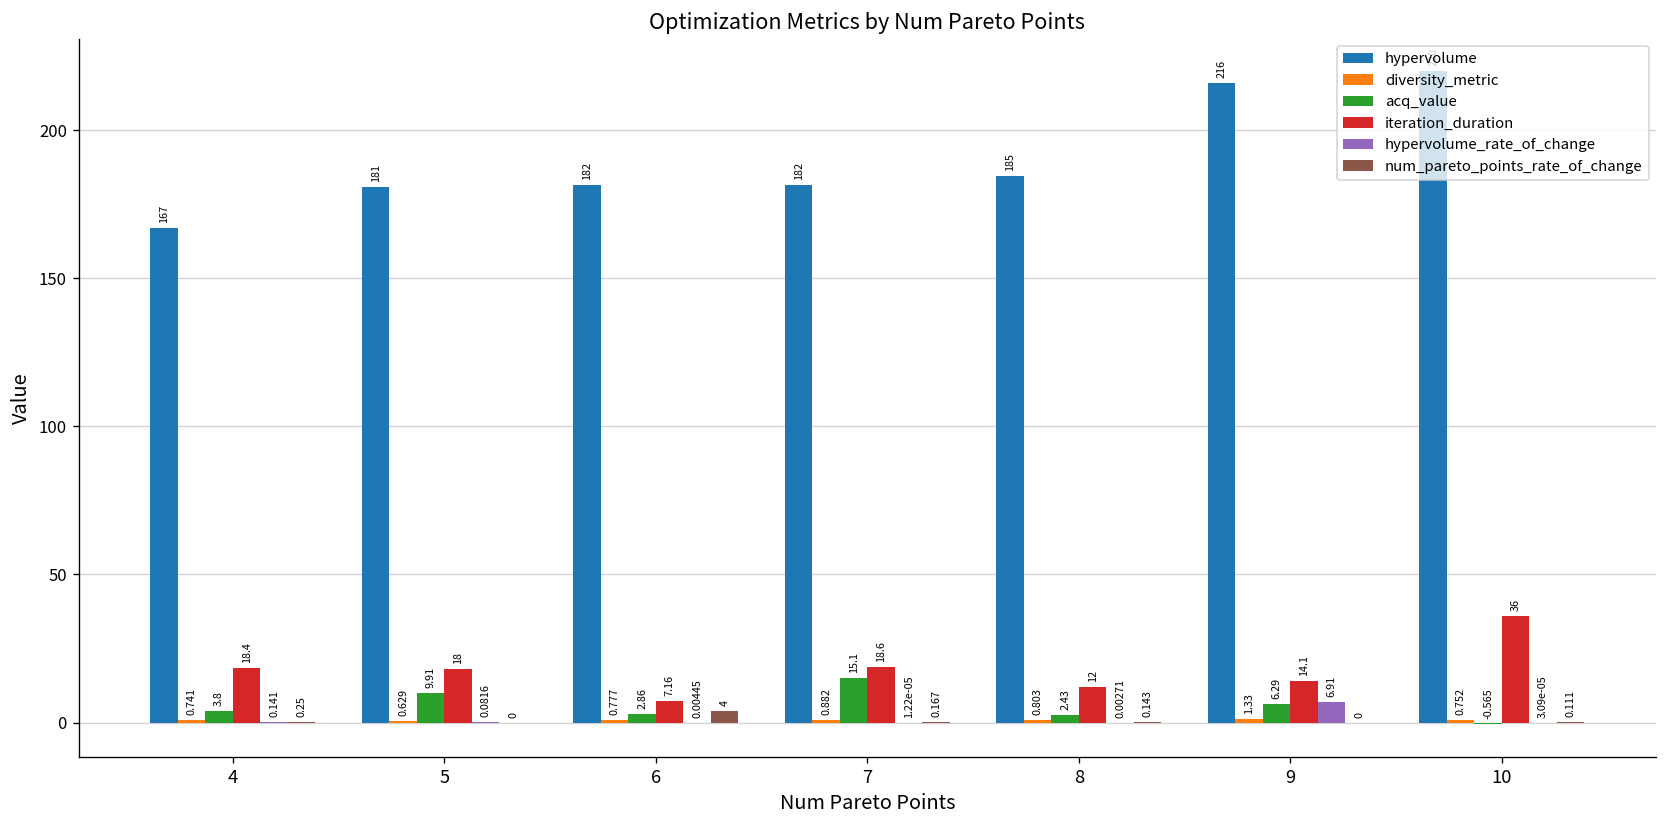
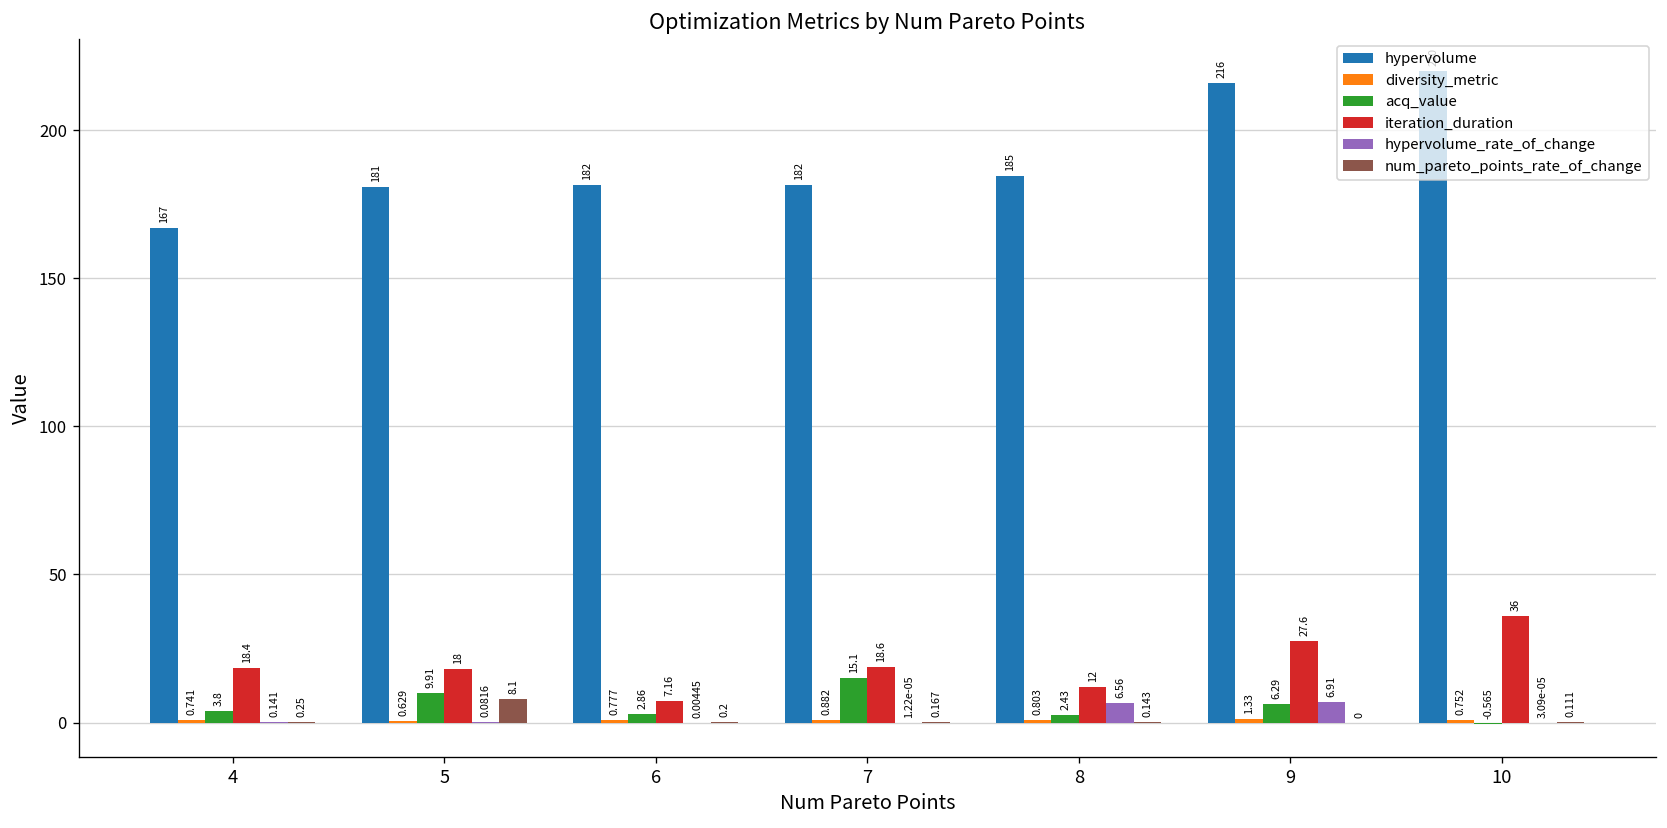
num_pareto_points_rate_of_change, 5: 0 -> 8.1
num_pareto_points_rate_of_change, 6: 4 -> 0.2
hypervolume_rate_of_change, 8: 0.00271 -> 6.56
iteration_duration, 9: 14.1 -> 27.6
